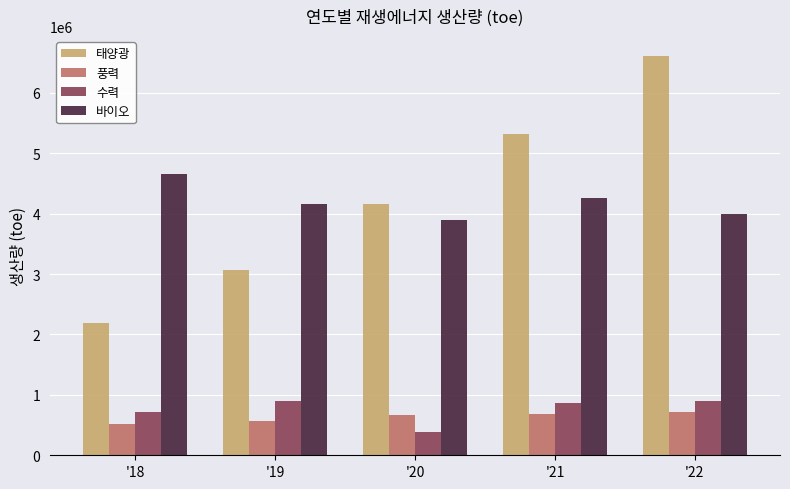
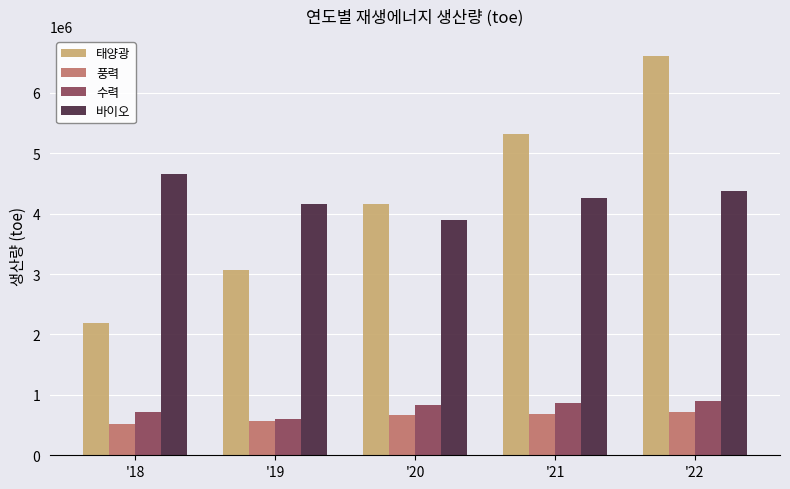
수력, '19: 900000 -> 600000
수력, '20: 400000 -> 800000
바이오, '22: 4000000 -> 4400000
